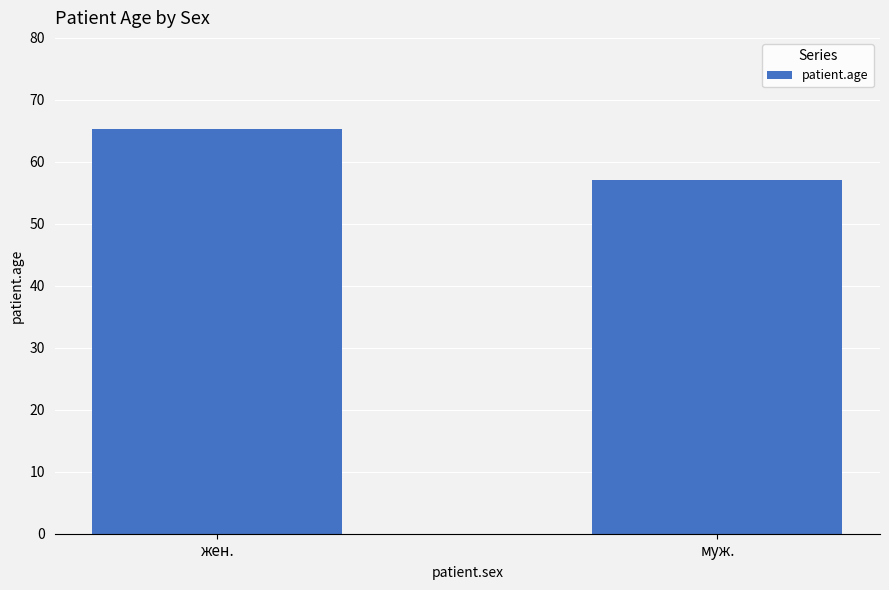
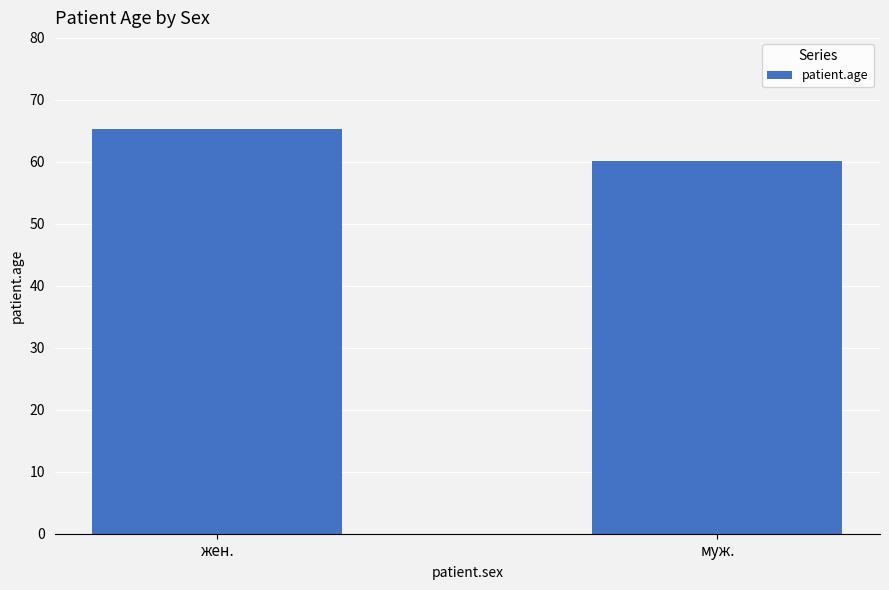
муж.: 57 -> 60
